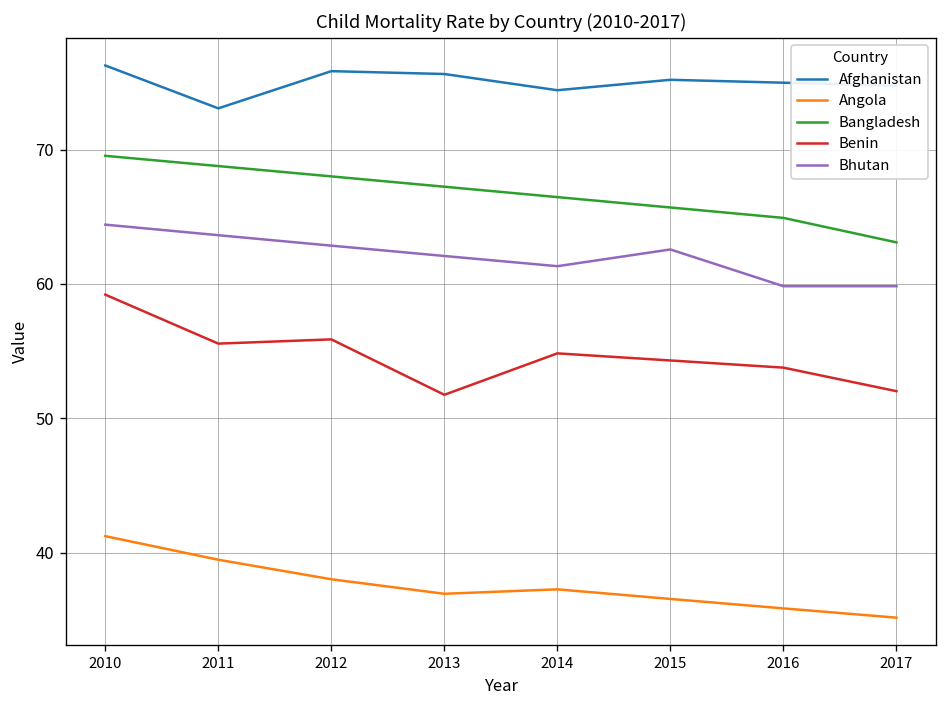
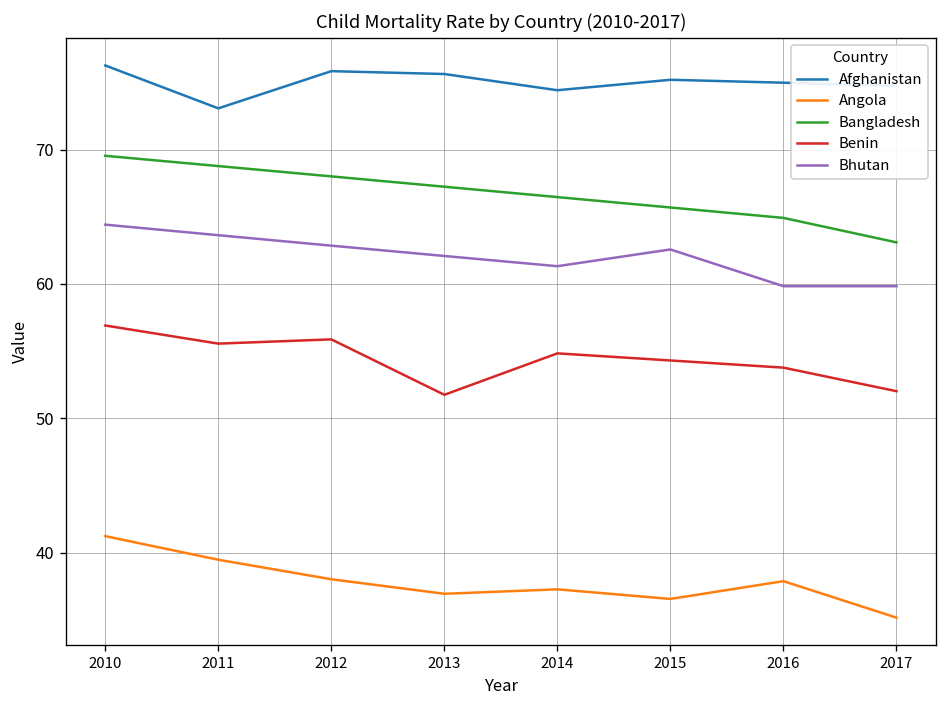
Benin, 2010: 59.2 -> 56.9
Angola, 2016: 35.9 -> 37.9
